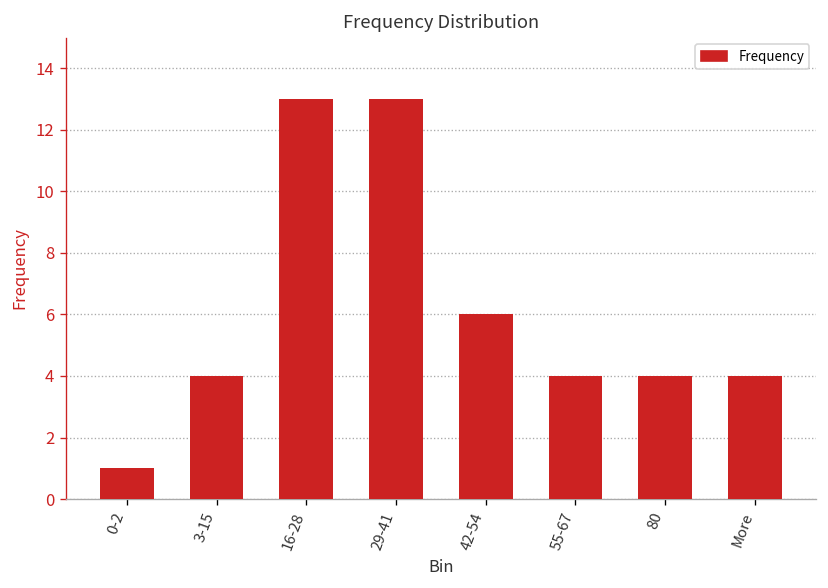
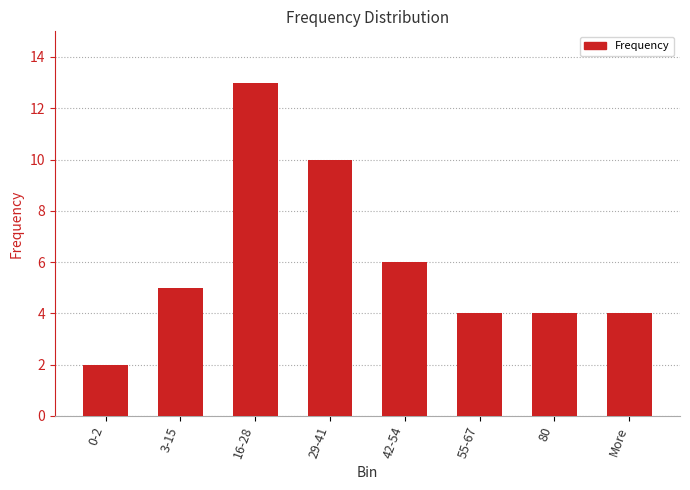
0-2: 1 -> 2
3-15: 4 -> 5
29-41: 13 -> 10
